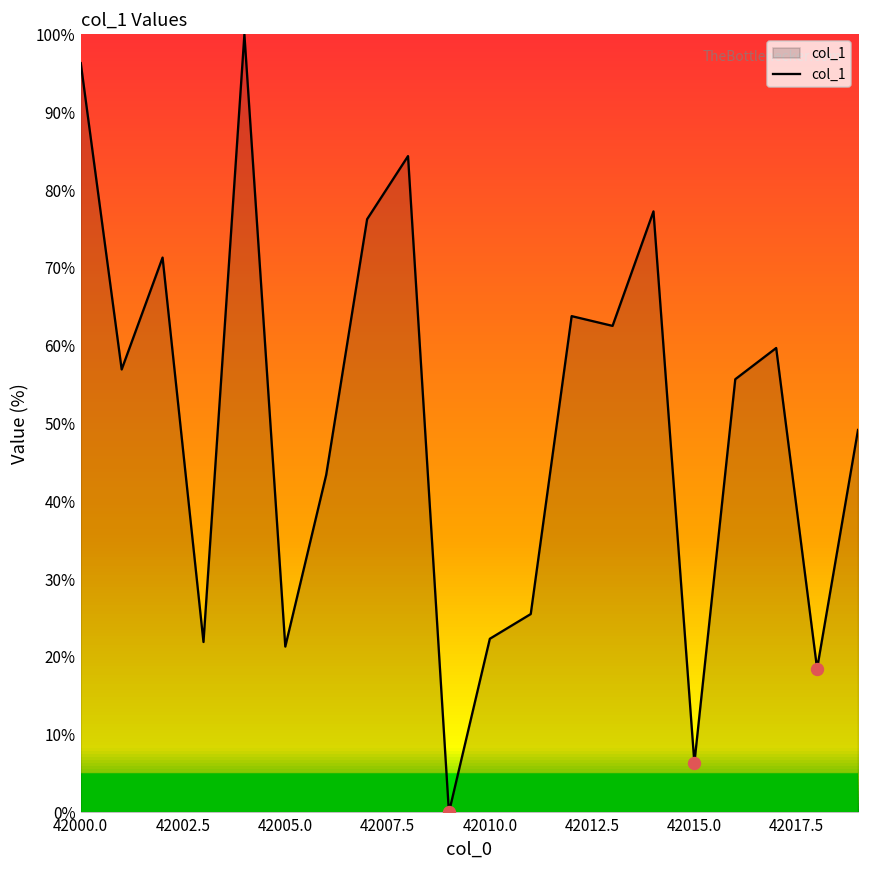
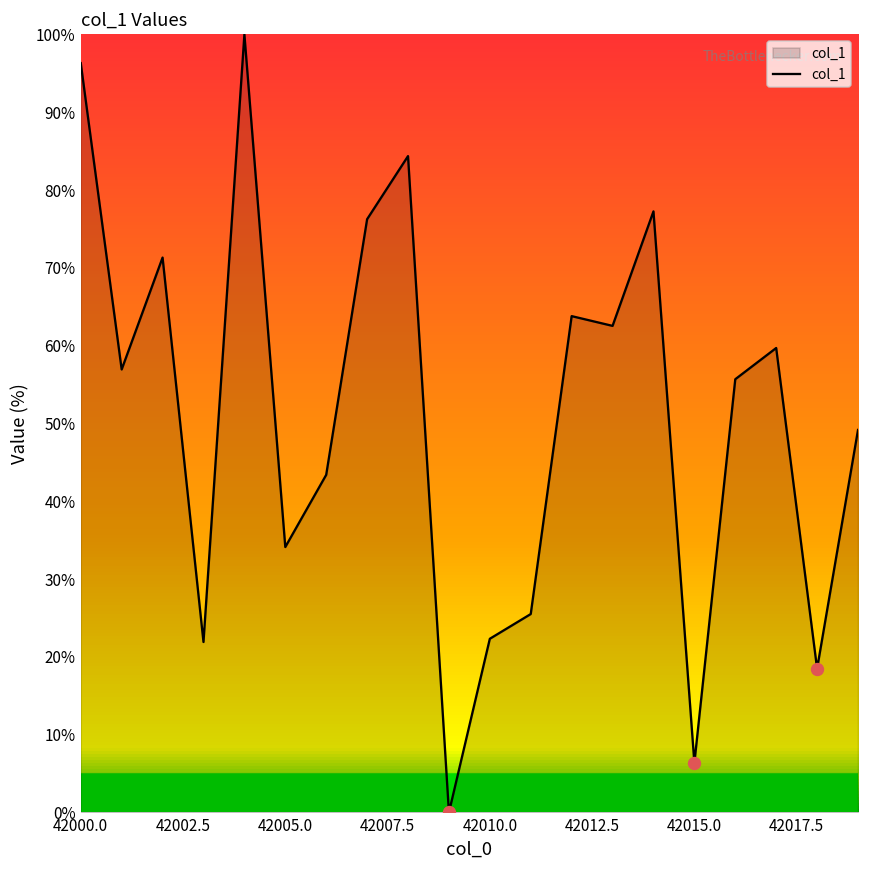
col_1, 42005.0: 21% -> 34%
